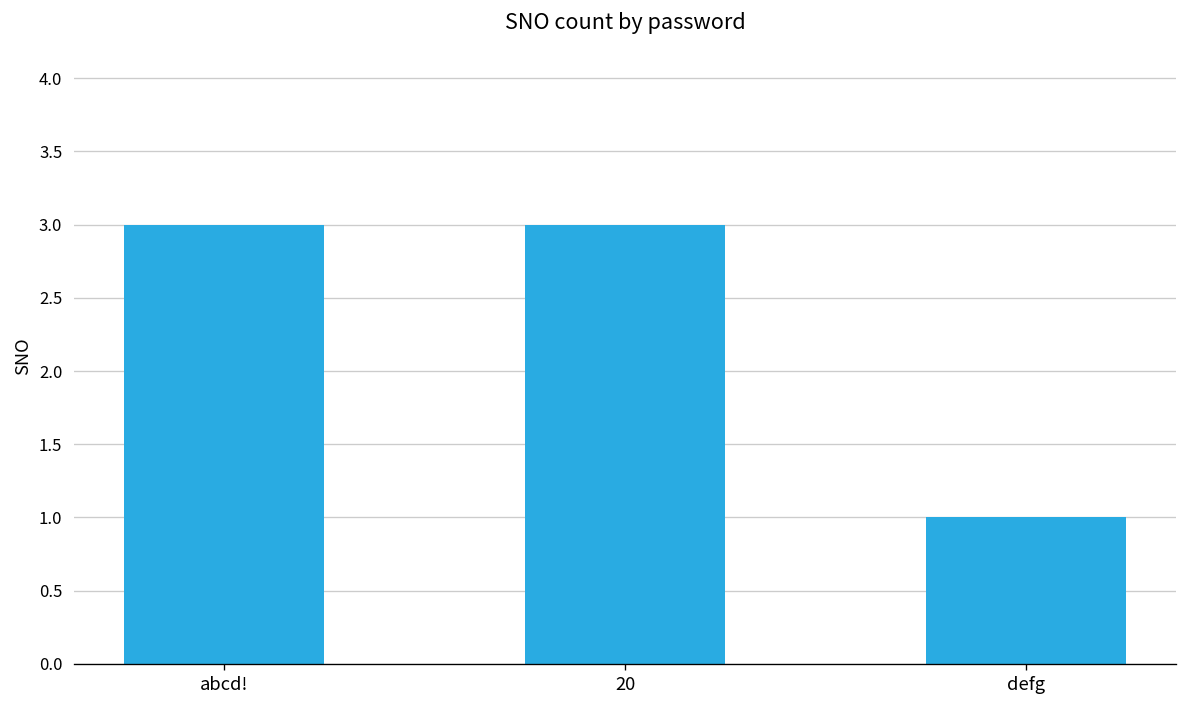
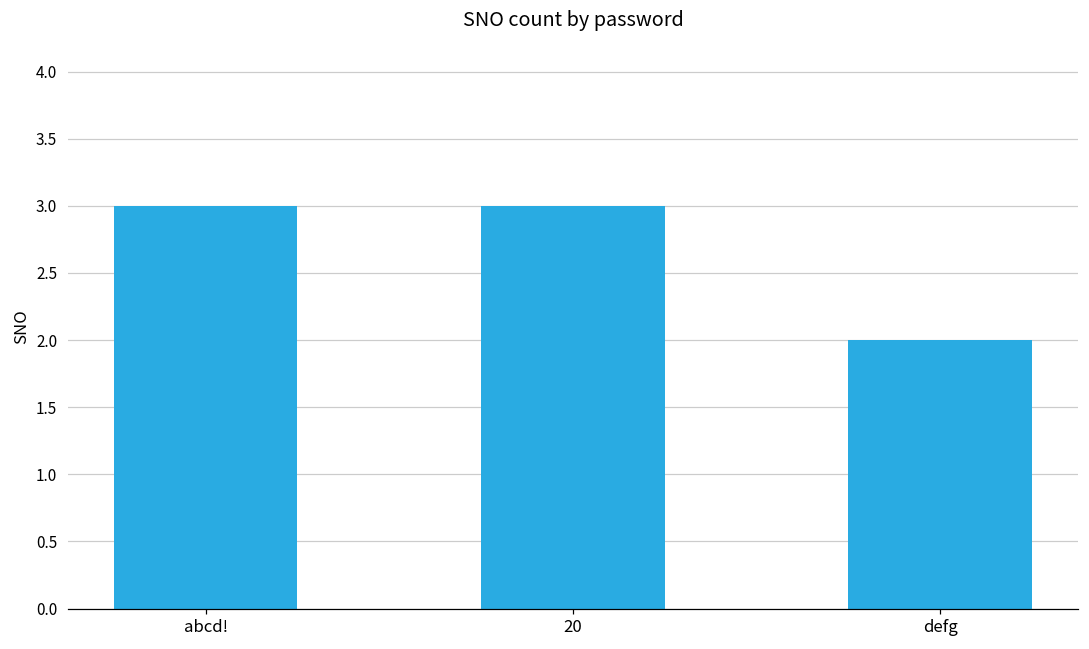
defg: 1 -> 2
